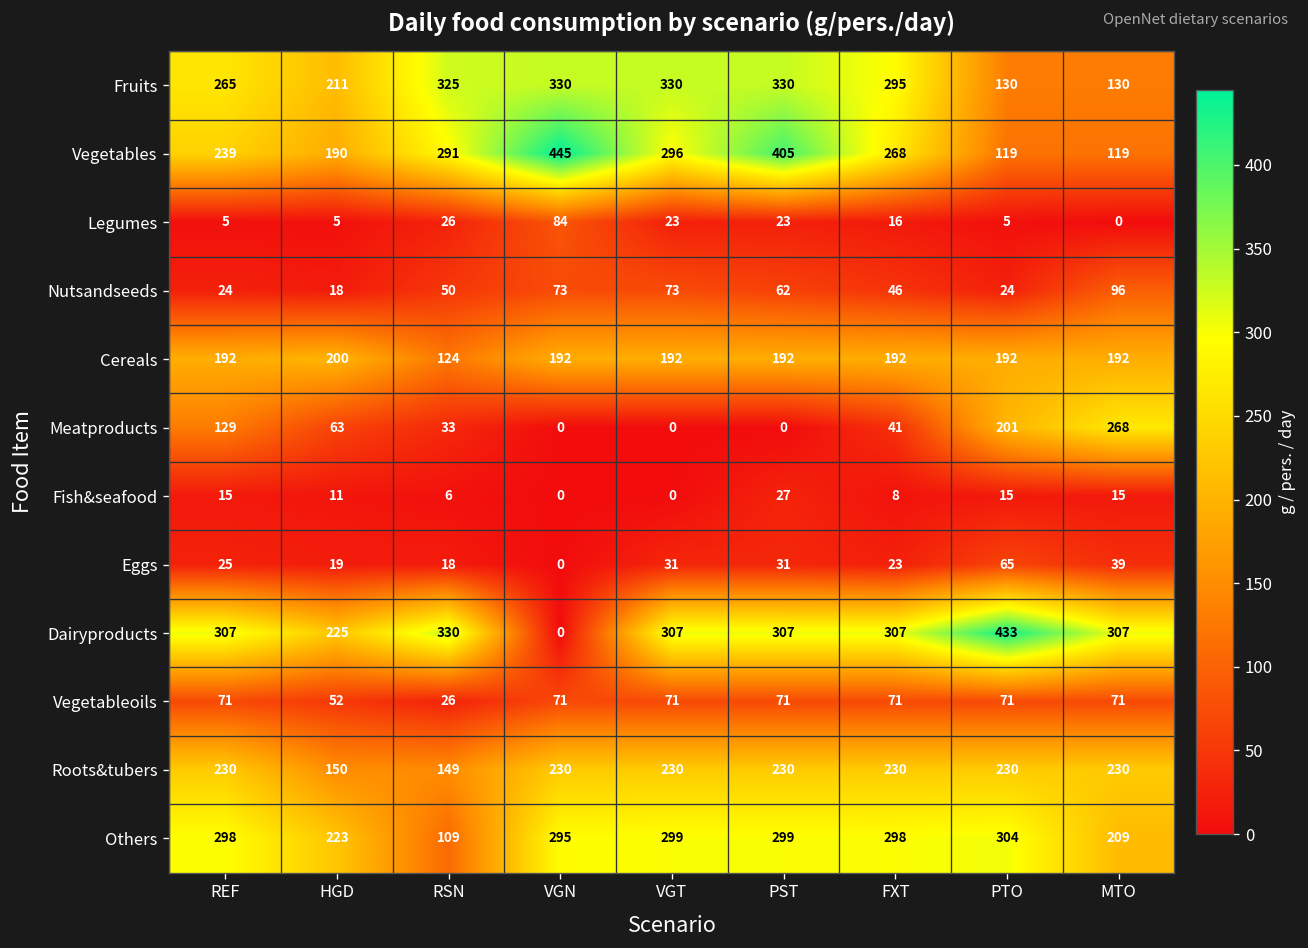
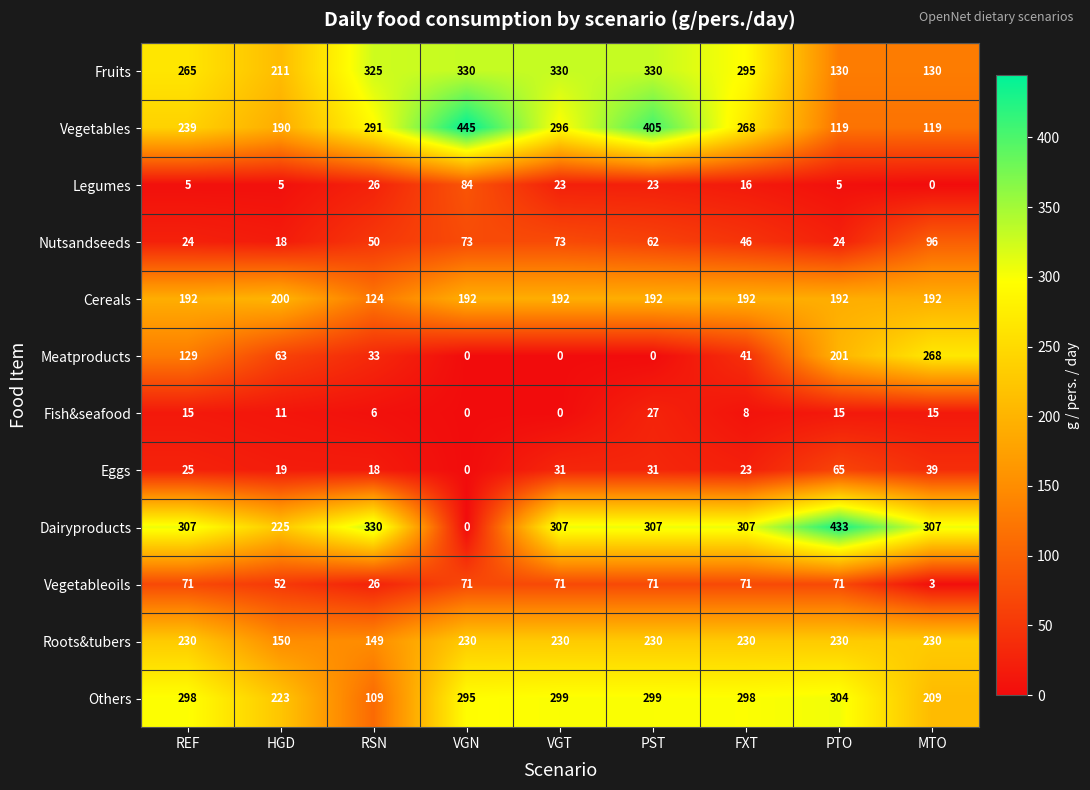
Vegetableoils, MTO: 71 -> 3
